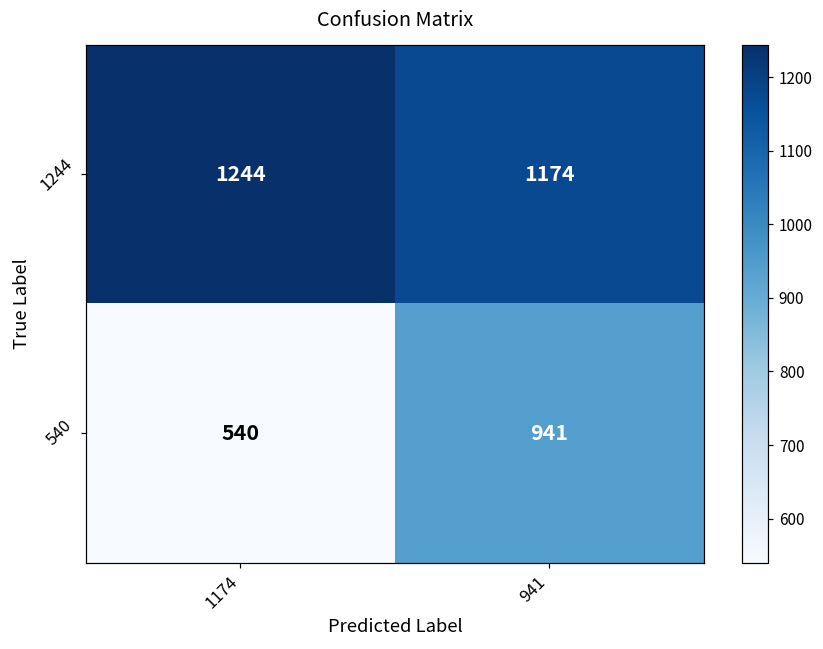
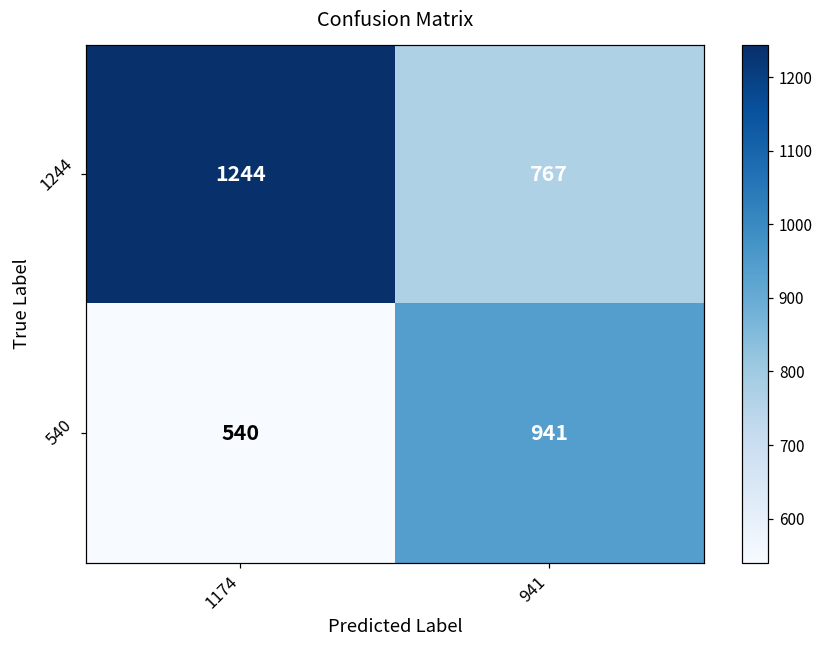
1244, 941: 1174 -> 767
